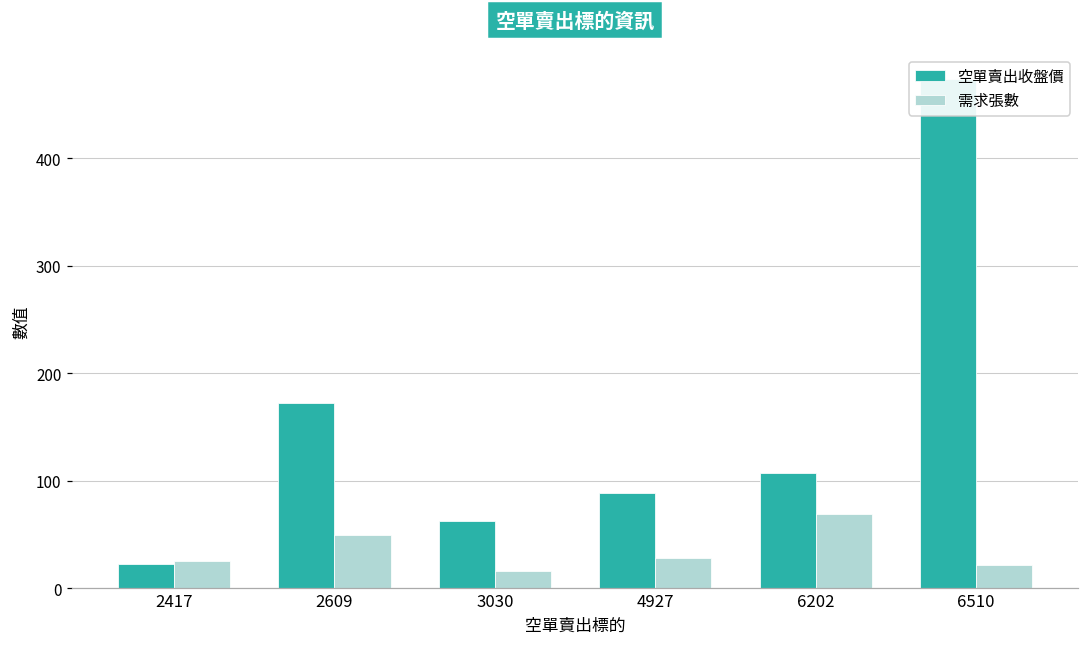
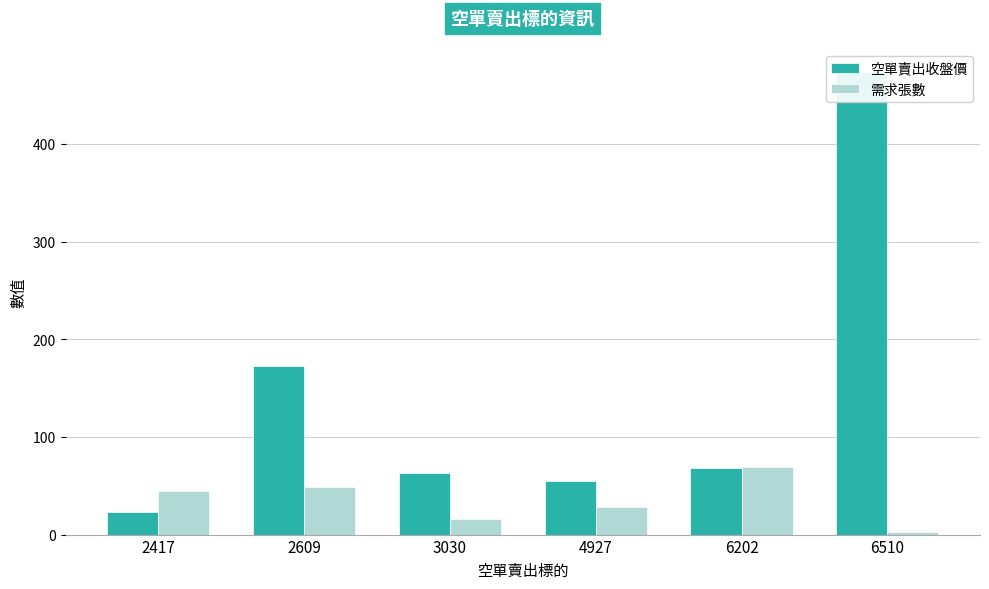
需求張數, 2417: 30 -> 50
空單賣出收盤價, 4927: 90 -> 50
空單賣出收盤價, 6202: 110 -> 70
需求張數, 6510: 20 -> 0
